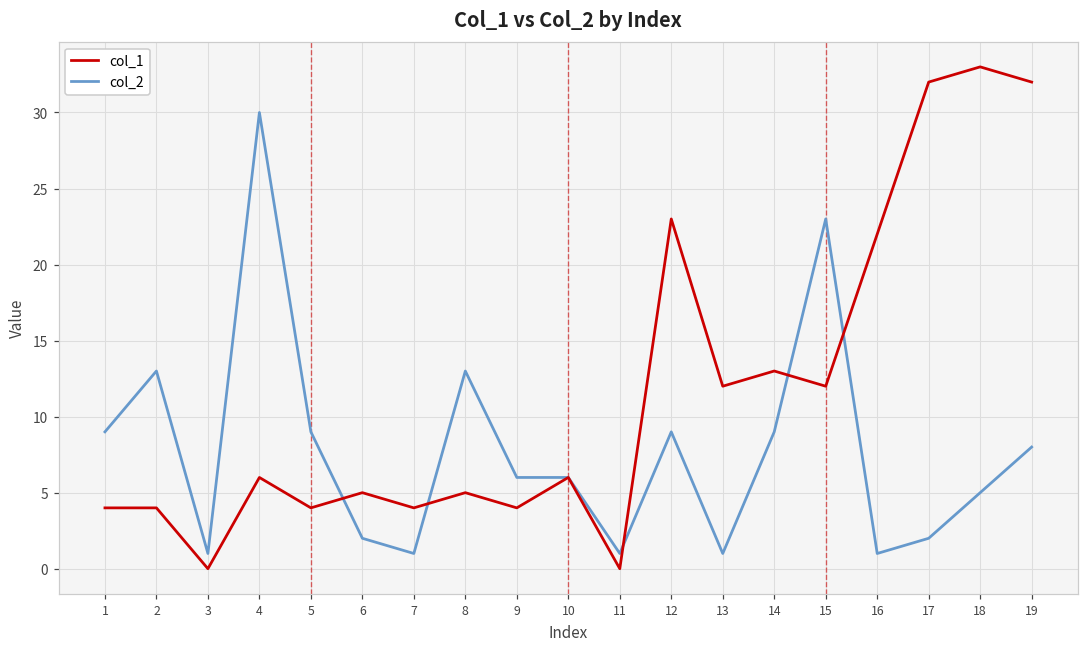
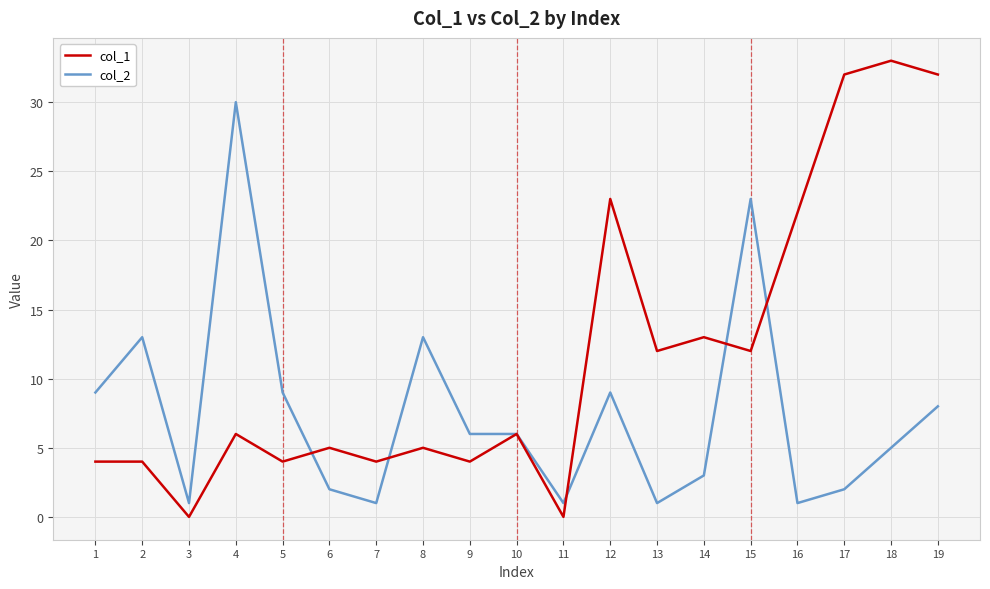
col_2, 14: 9 -> 3
